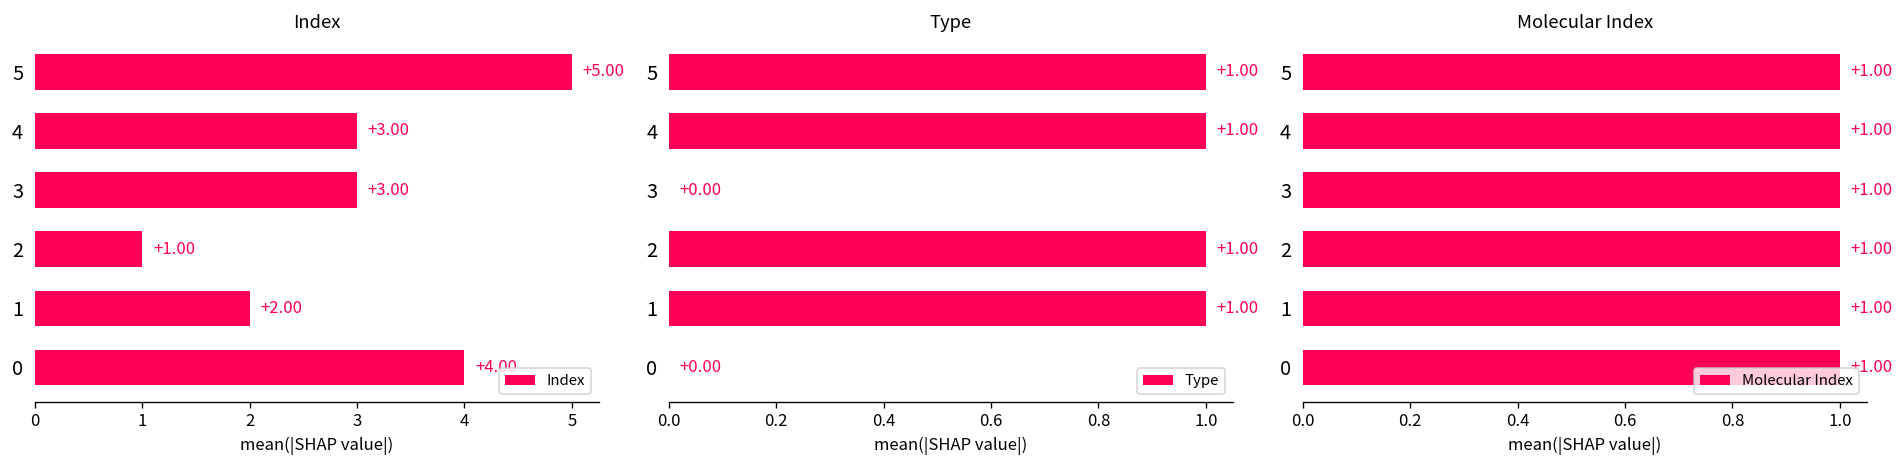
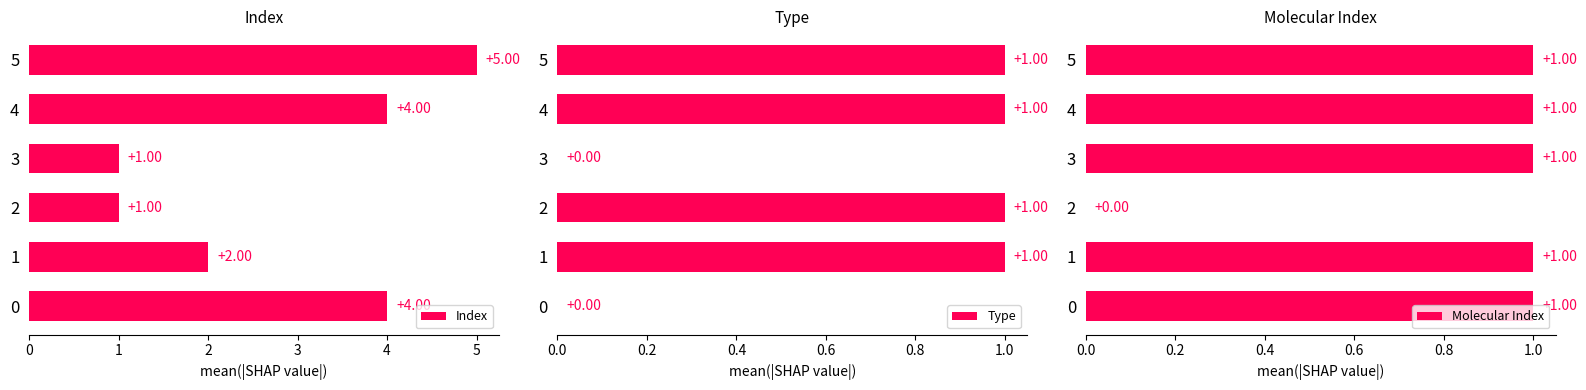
Index, 4: +3.00 -> +4.00
Index, 3: +3.00 -> +1.00
Molecular Index, 2: +1.00 -> +0.00
